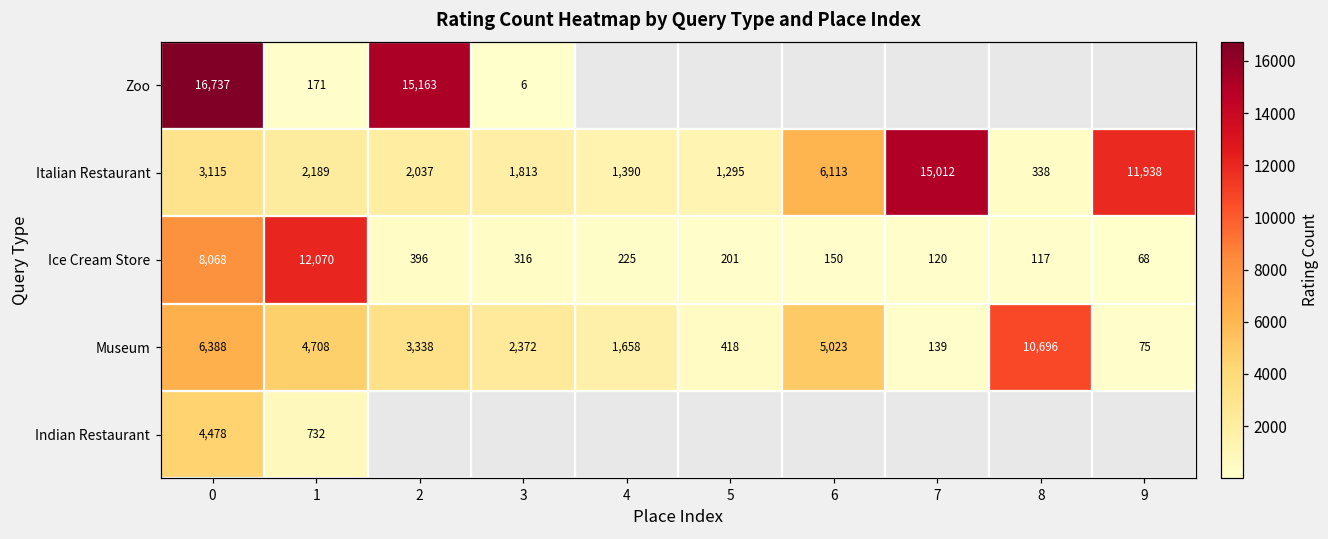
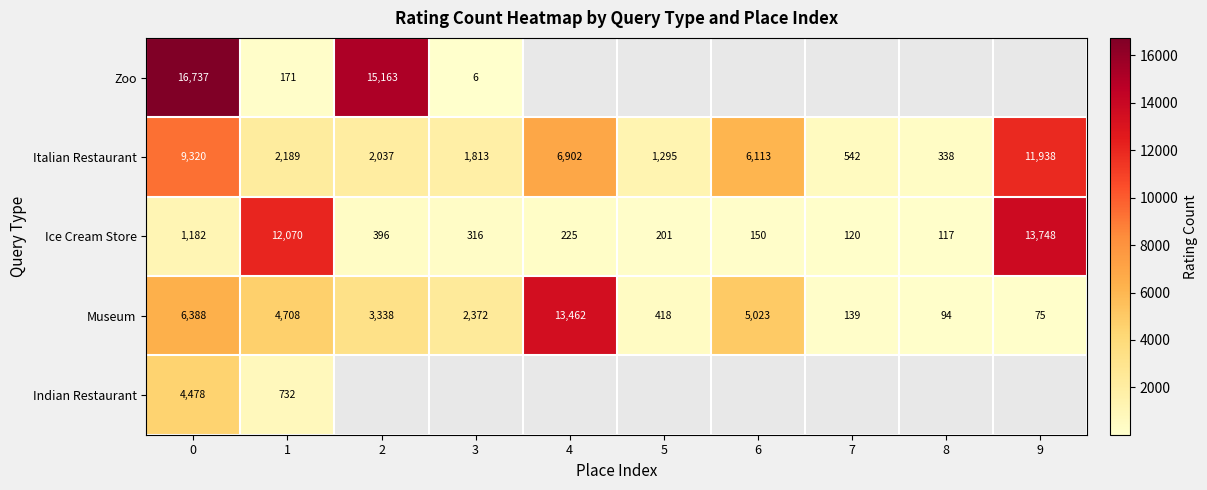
Italian Restaurant, 0: 3,115 -> 9,320
Italian Restaurant, 4: 1,390 -> 6,902
Italian Restaurant, 7: 15,012 -> 542
Ice Cream Store, 0: 8,068 -> 1,182
Ice Cream Store, 9: 68 -> 13,748
Museum, 4: 1,658 -> 13,462
Museum, 8: 10,696 -> 94
